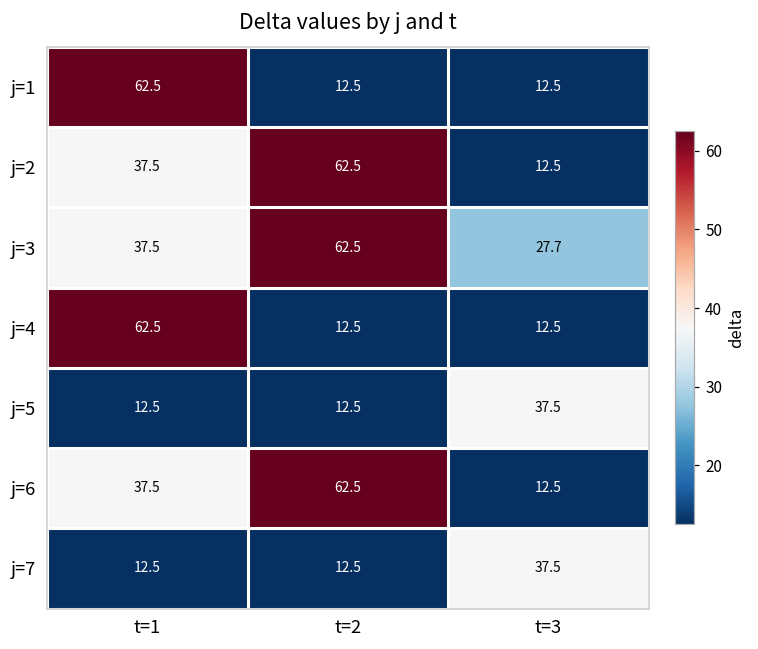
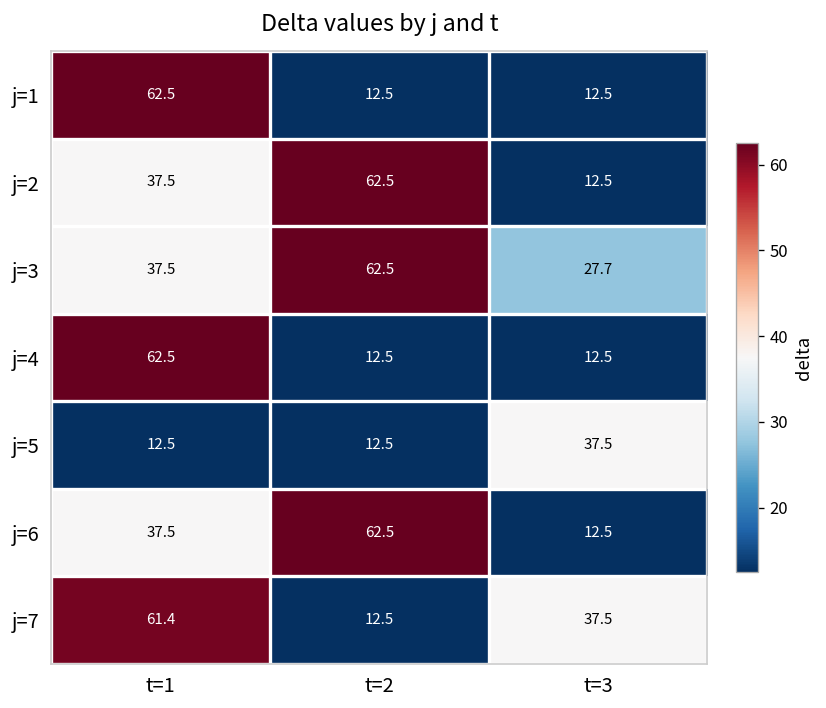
j=7, t=1: 12.5 -> 61.4
